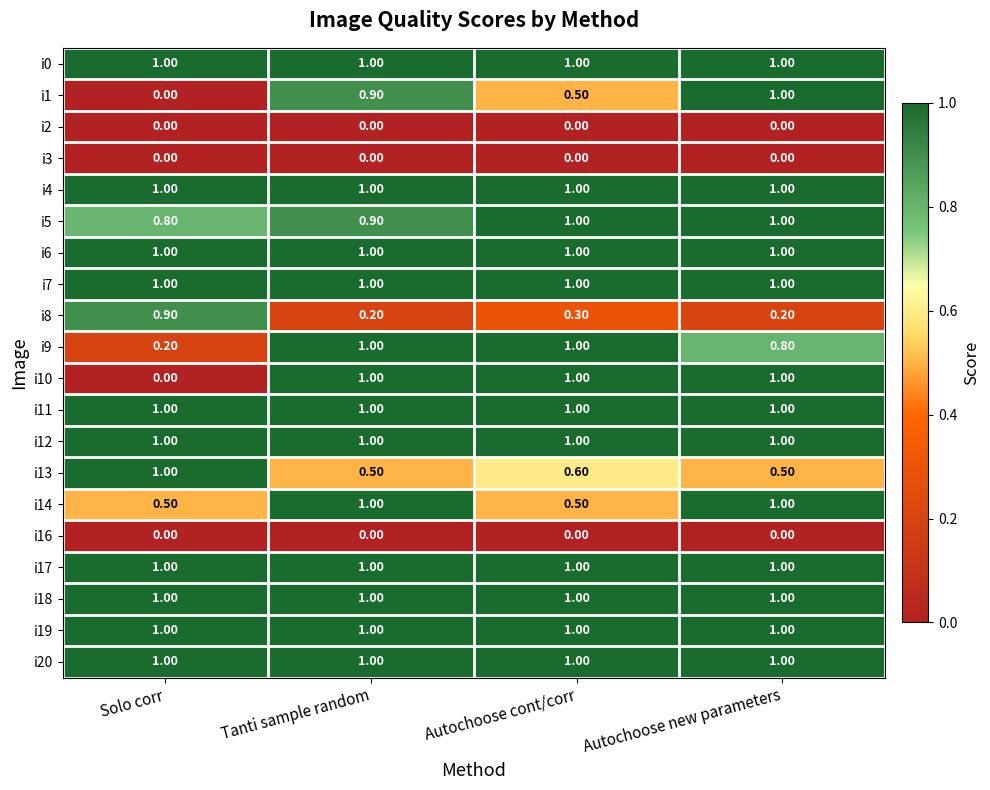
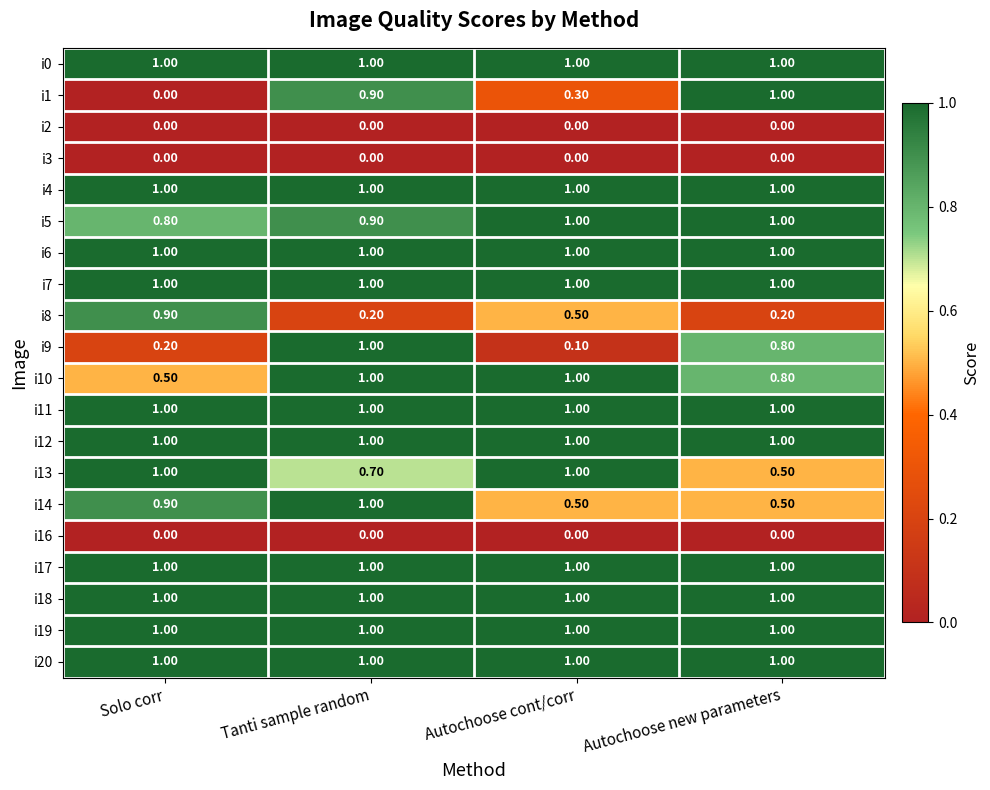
i1, Autochoose cont/corr: 0.50 -> 0.30
i8, Autochoose cont/corr: 0.30 -> 0.50
i9, Autochoose cont/corr: 1.00 -> 0.10
i10, Solo corr: 0.00 -> 0.50
i10, Autochoose new parameters: 1.00 -> 0.80
i13, Tanti sample random: 0.50 -> 0.70
i13, Autochoose cont/corr: 0.60 -> 1.00
i14, Solo corr: 0.50 -> 0.90
i14, Autochoose new parameters: 1.00 -> 0.50
